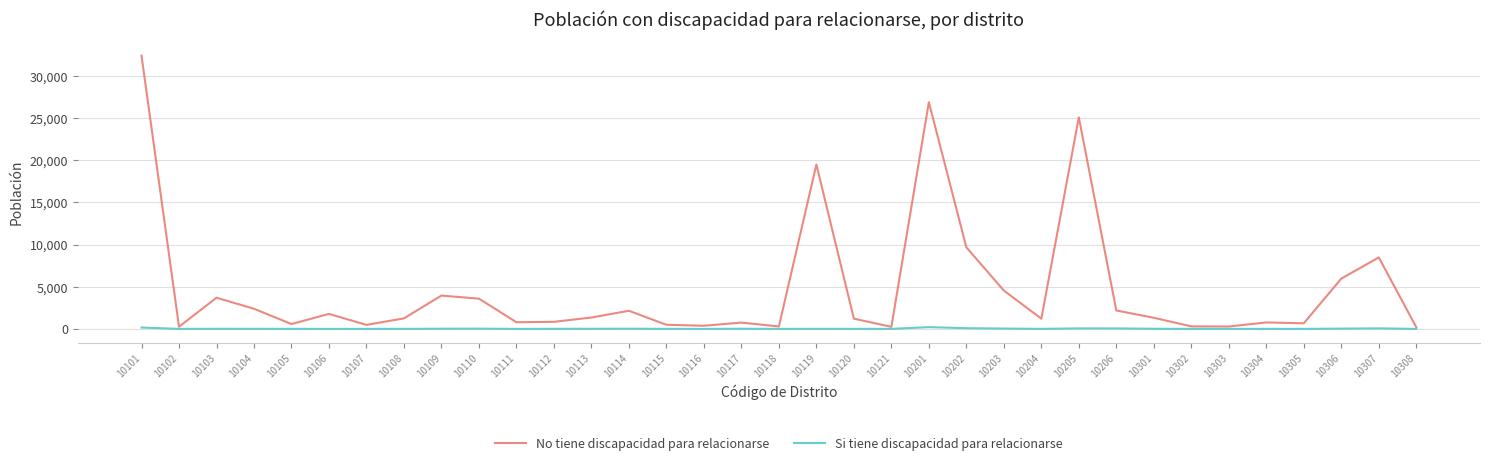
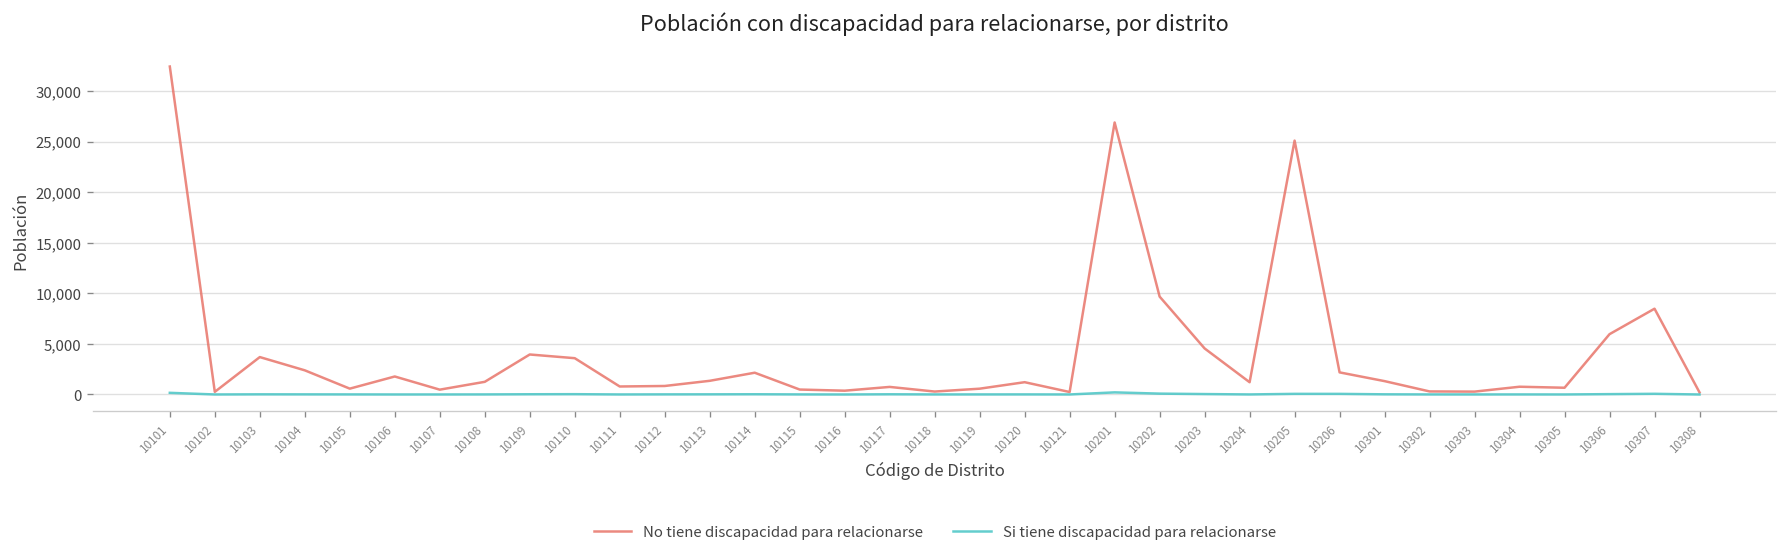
No tiene discapacidad para relacionarse, 10119: 20,000 -> 1,000
